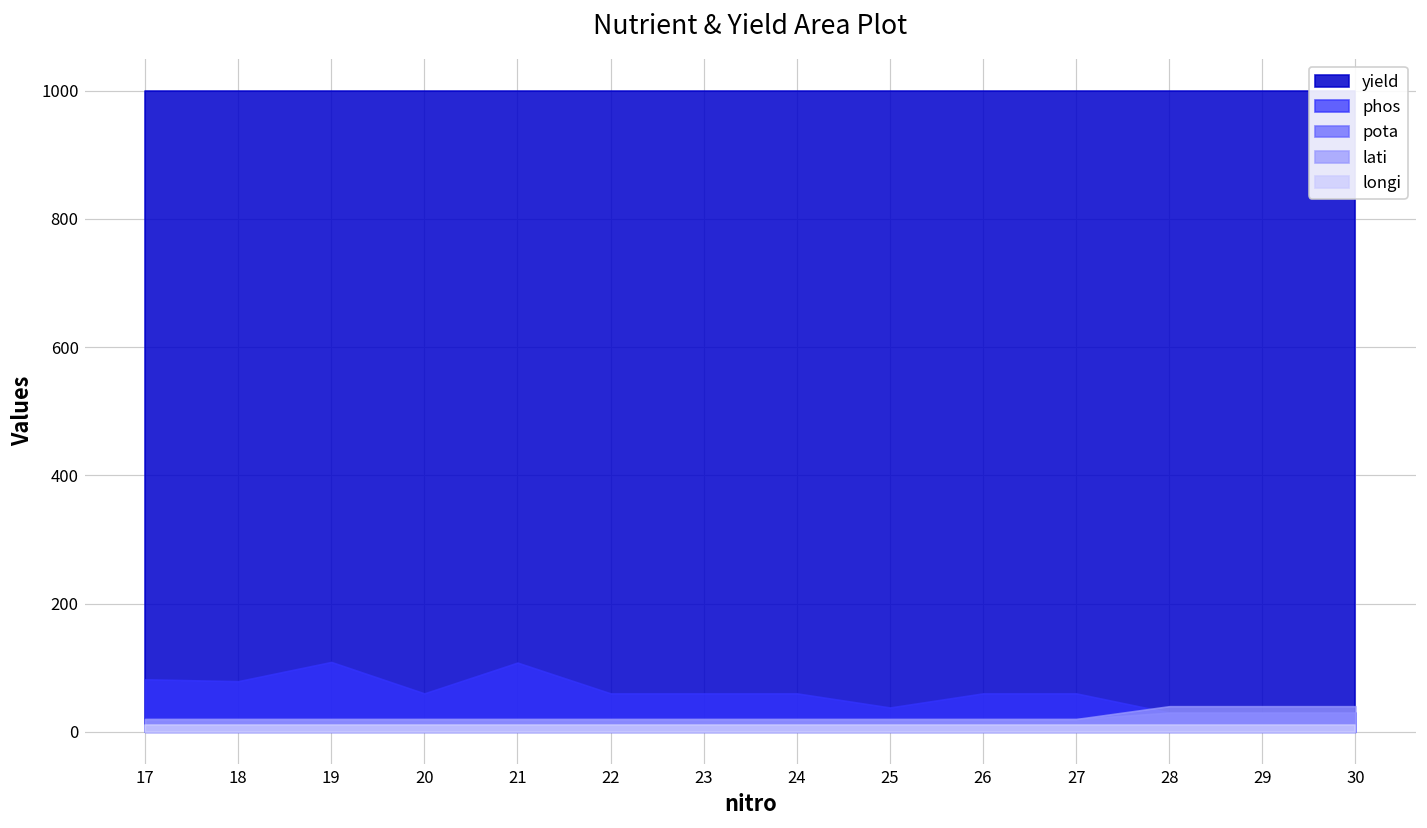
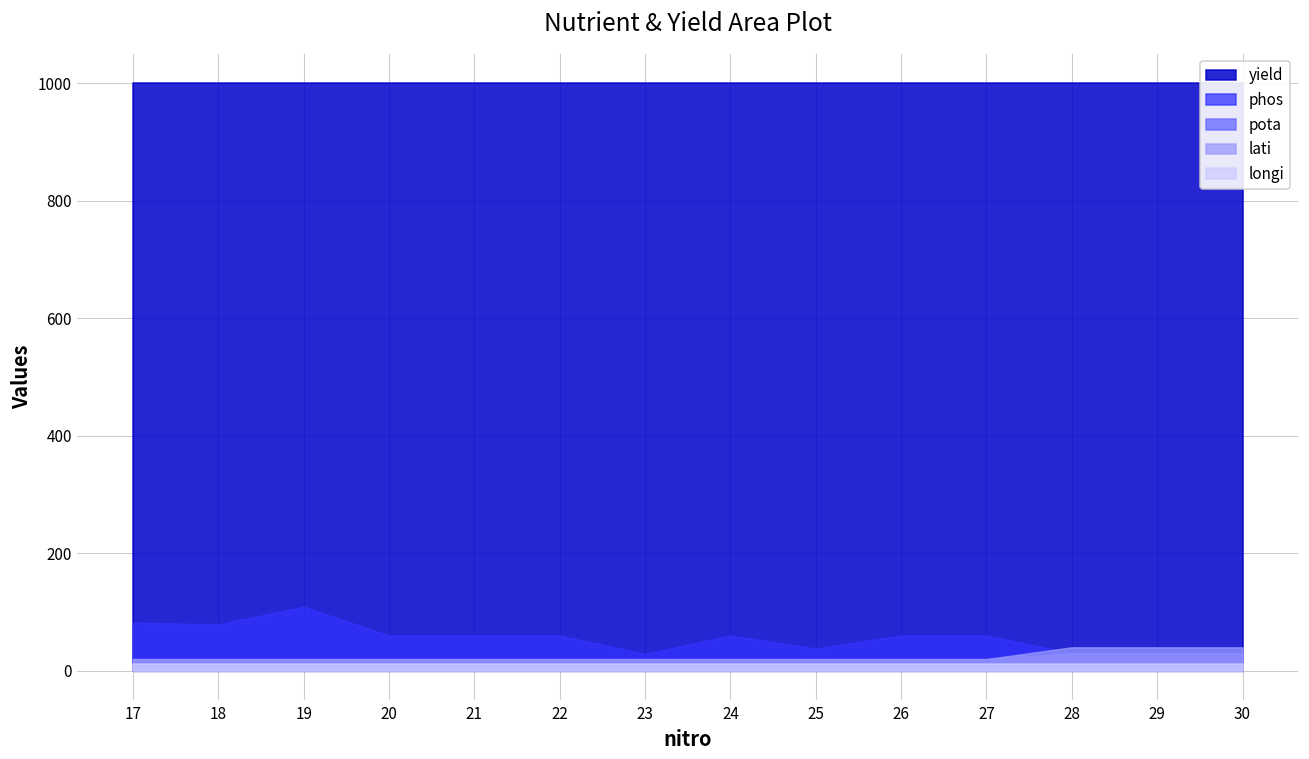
phos, 21: 110 -> 60
phos, 23: 60 -> 30
